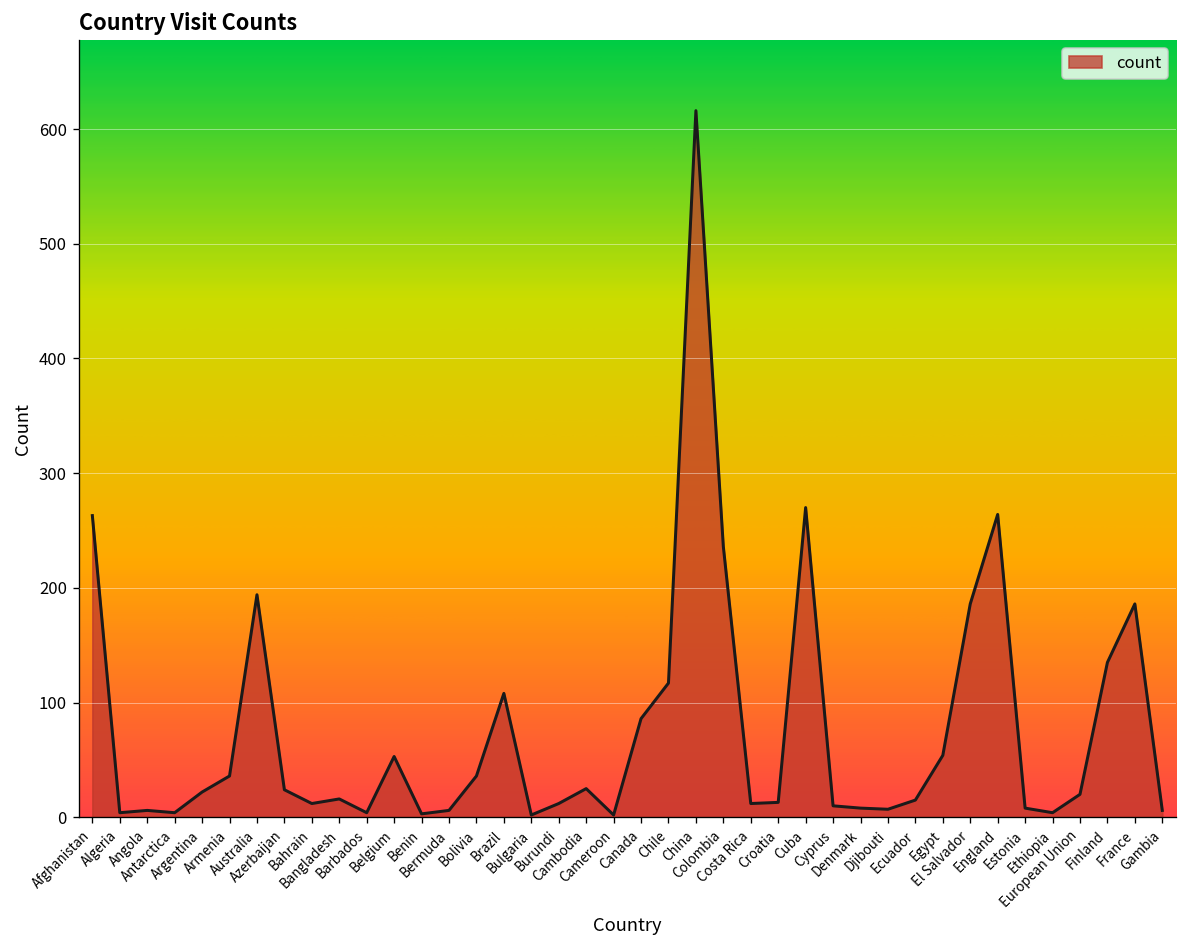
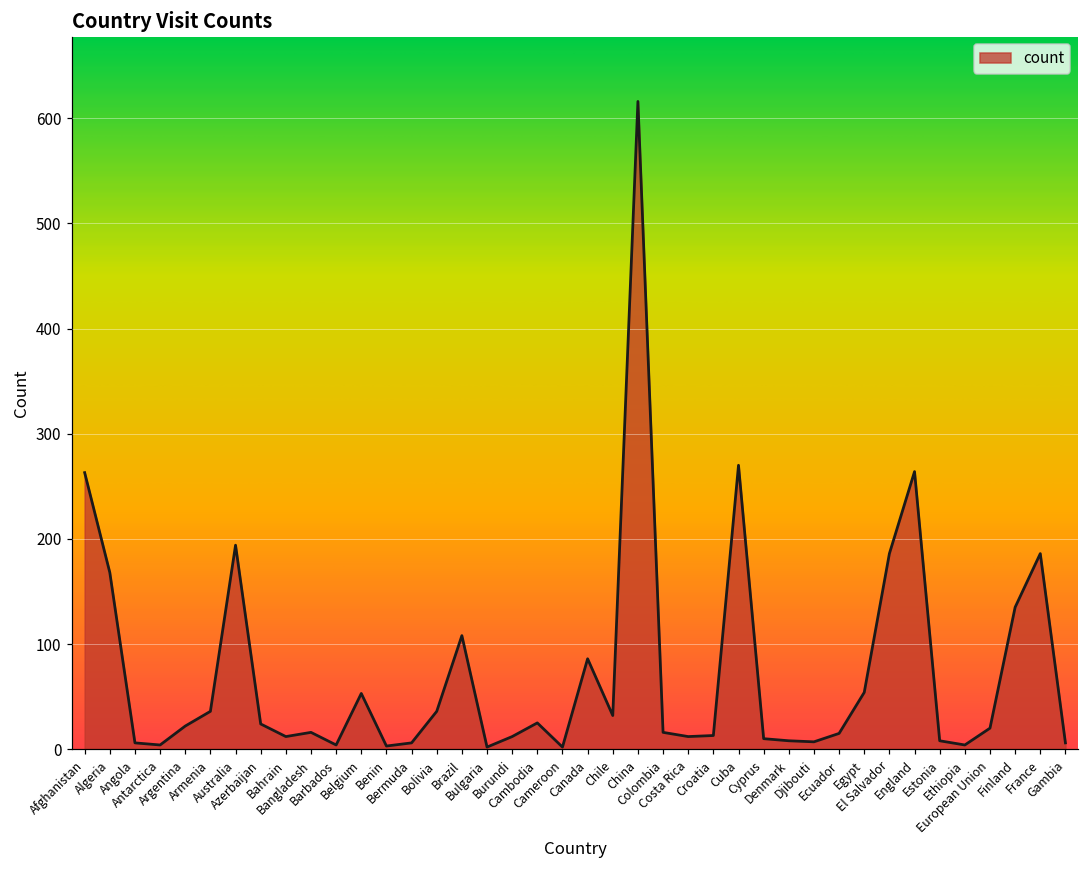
Algeria: 0 -> 170
Chile: 120 -> 30
Colombia: 240 -> 20
